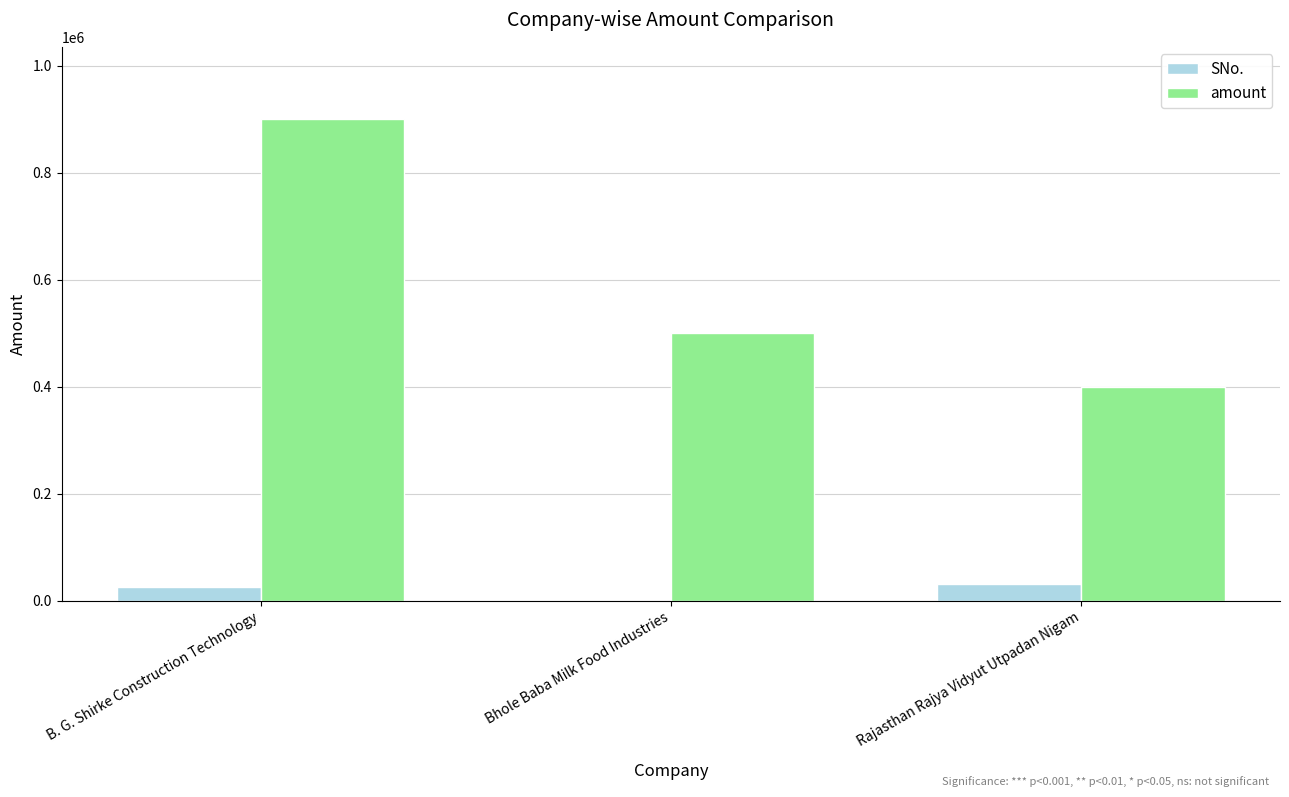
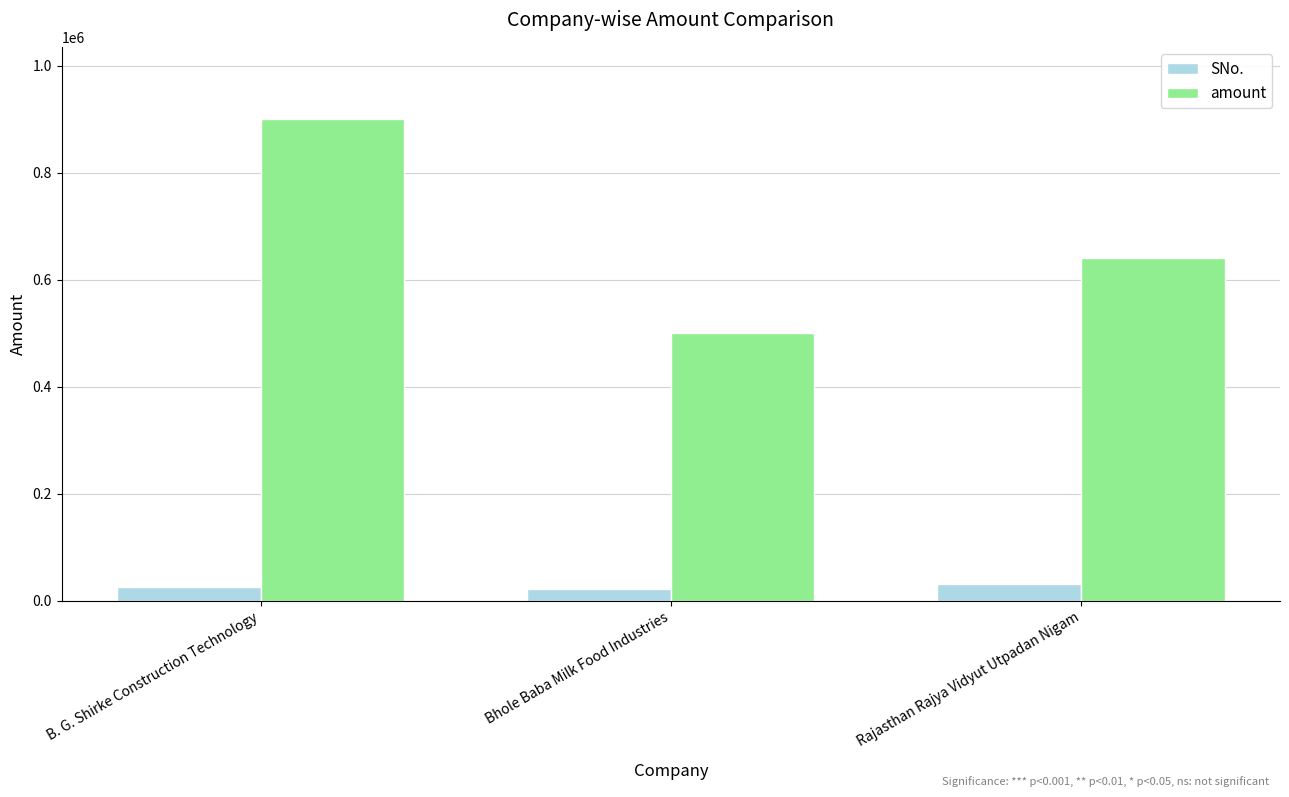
SNo., Bhole Baba Milk Food Industries: 0 -> 20000
amount, Rajasthan Rajya Vidyut Utpadan Nigam: 400000 -> 640000
